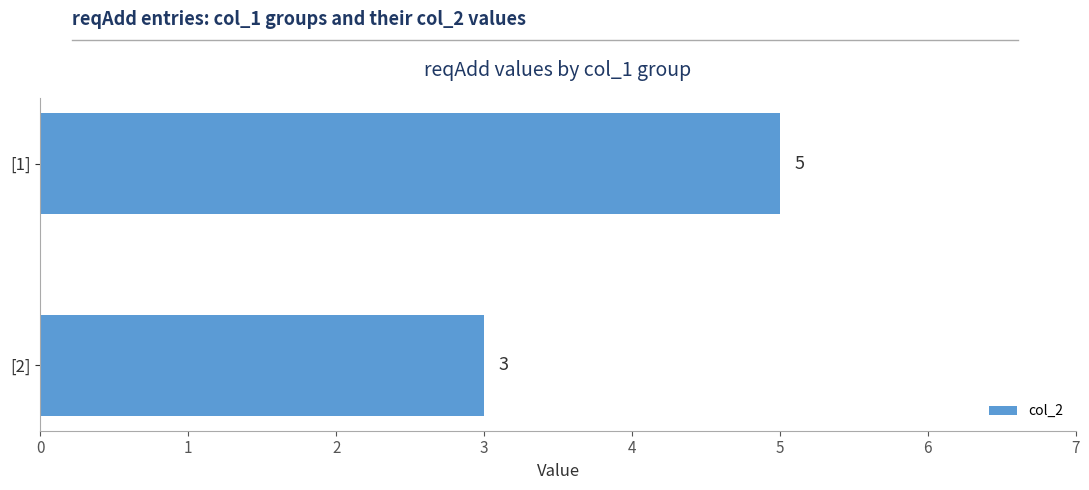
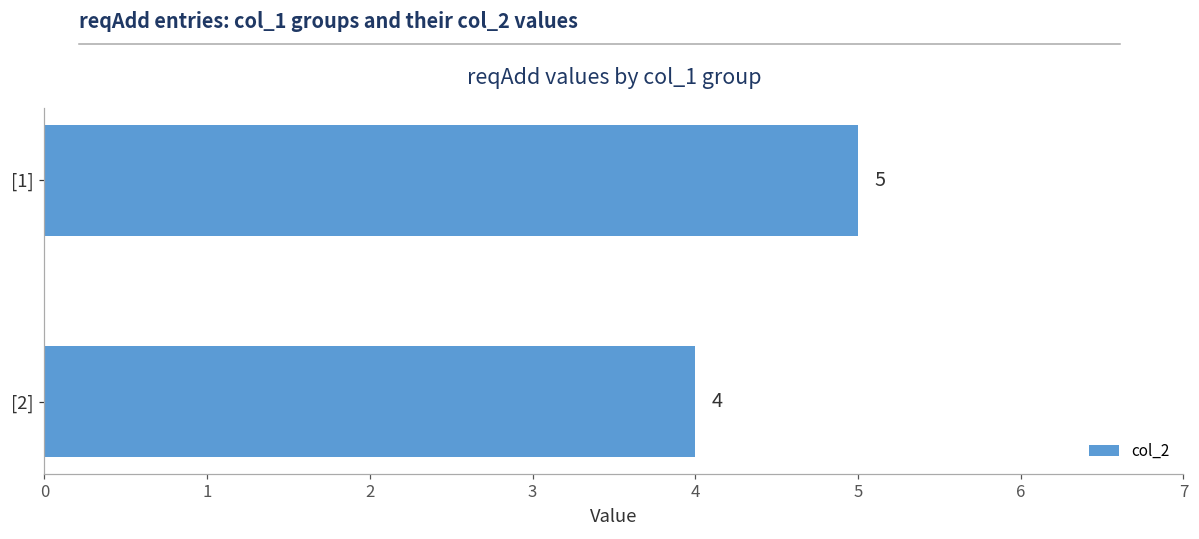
[2]: 3 -> 4
